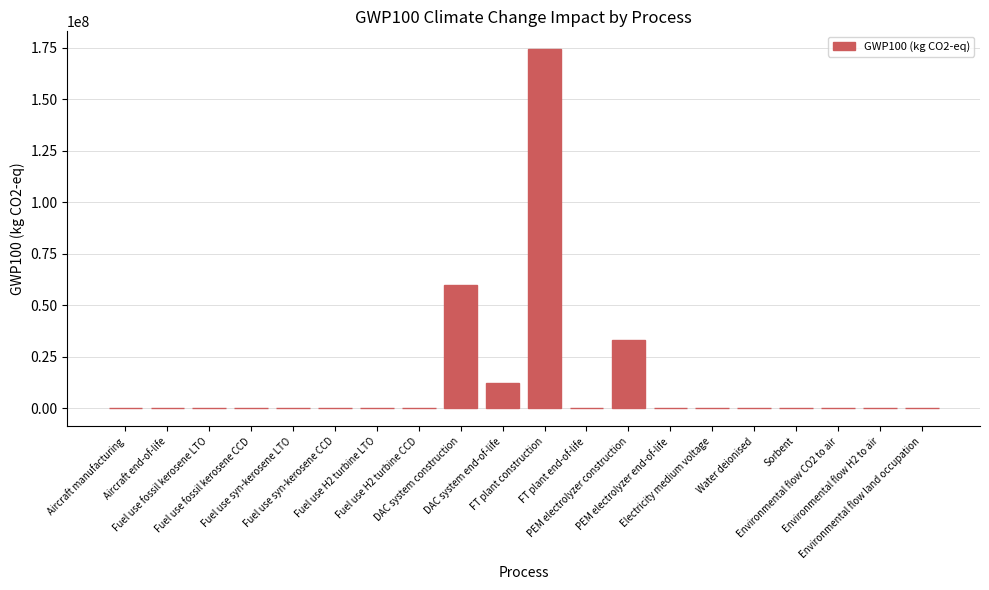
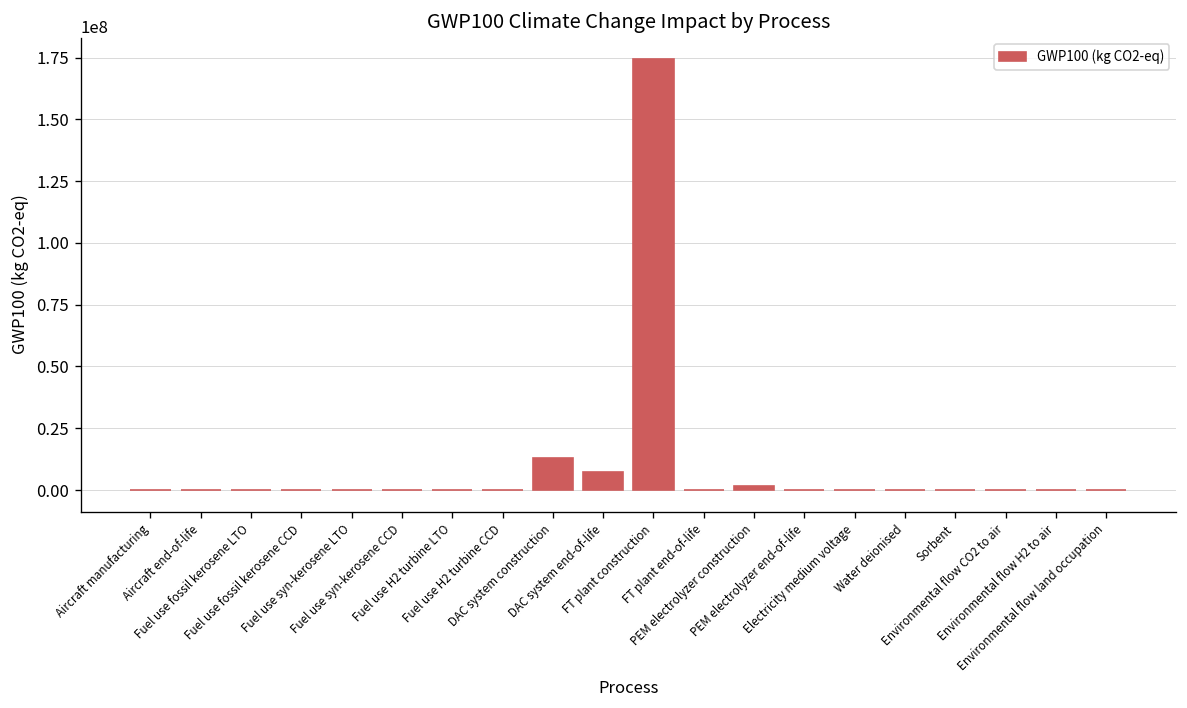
DAC system construction: 60000000 -> 13000000
DAC system end-of-life: 12000000 -> 7000000
PEM electrolyzer construction: 33000000 -> 2000000
